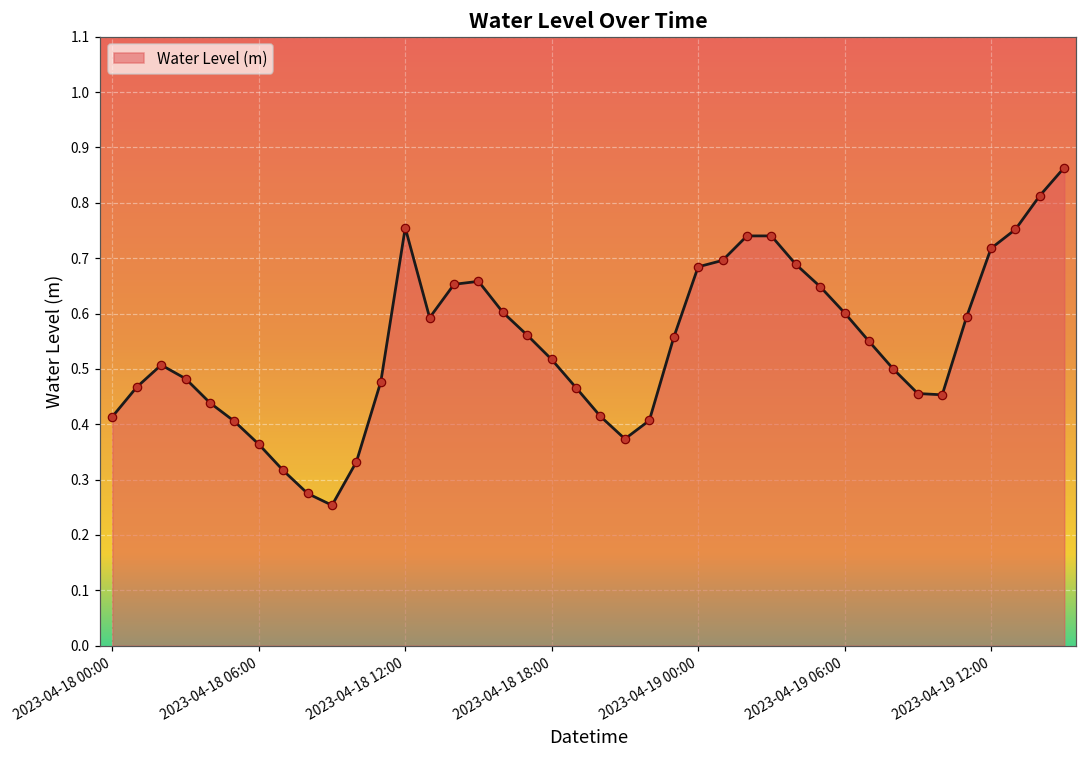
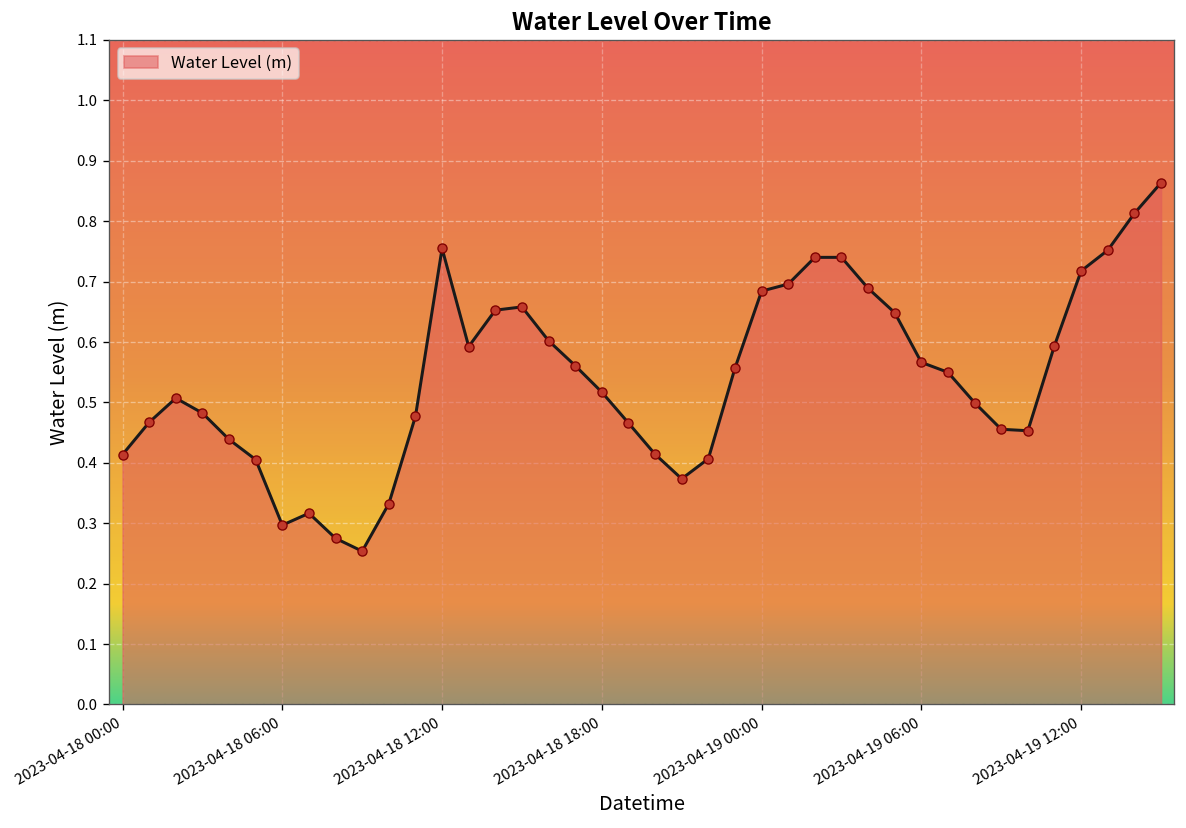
2023-04-18 06:00: 0.36 -> 0.30
2023-04-19 06:00: 0.60 -> 0.57
